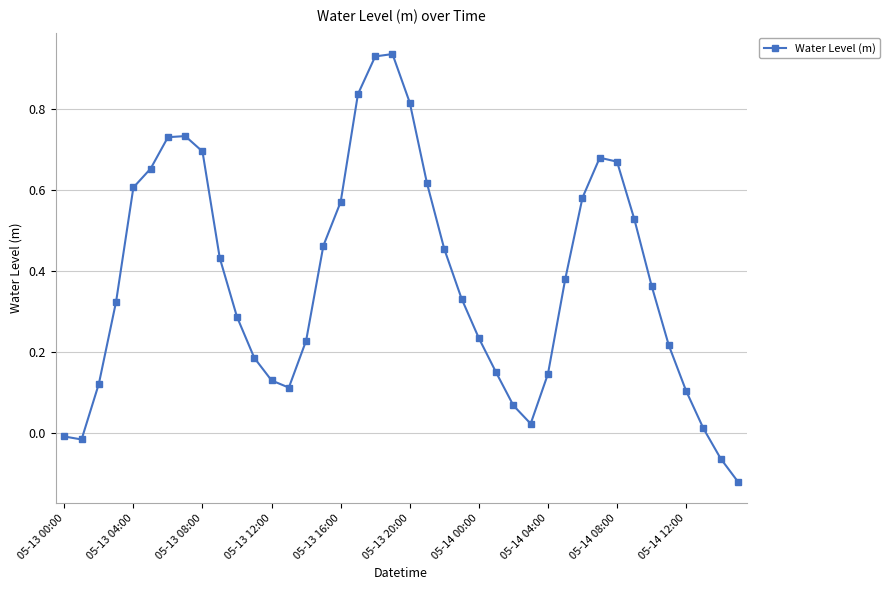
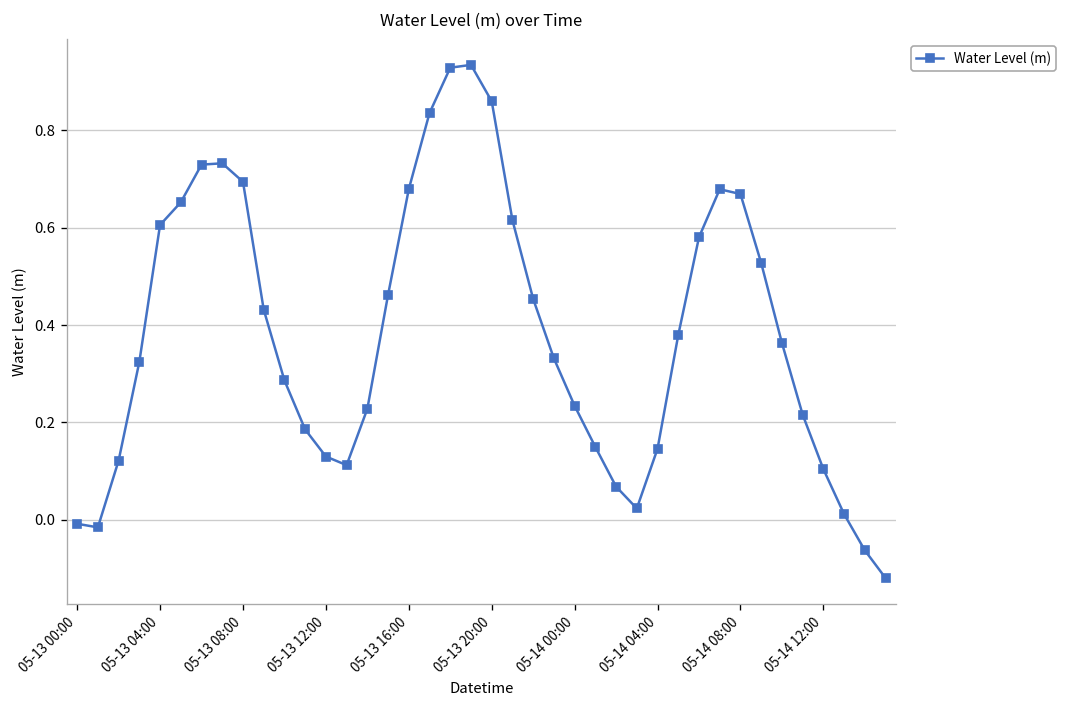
05-13 16:00: 0.57 -> 0.68
05-13 20:00: 0.82 -> 0.86
